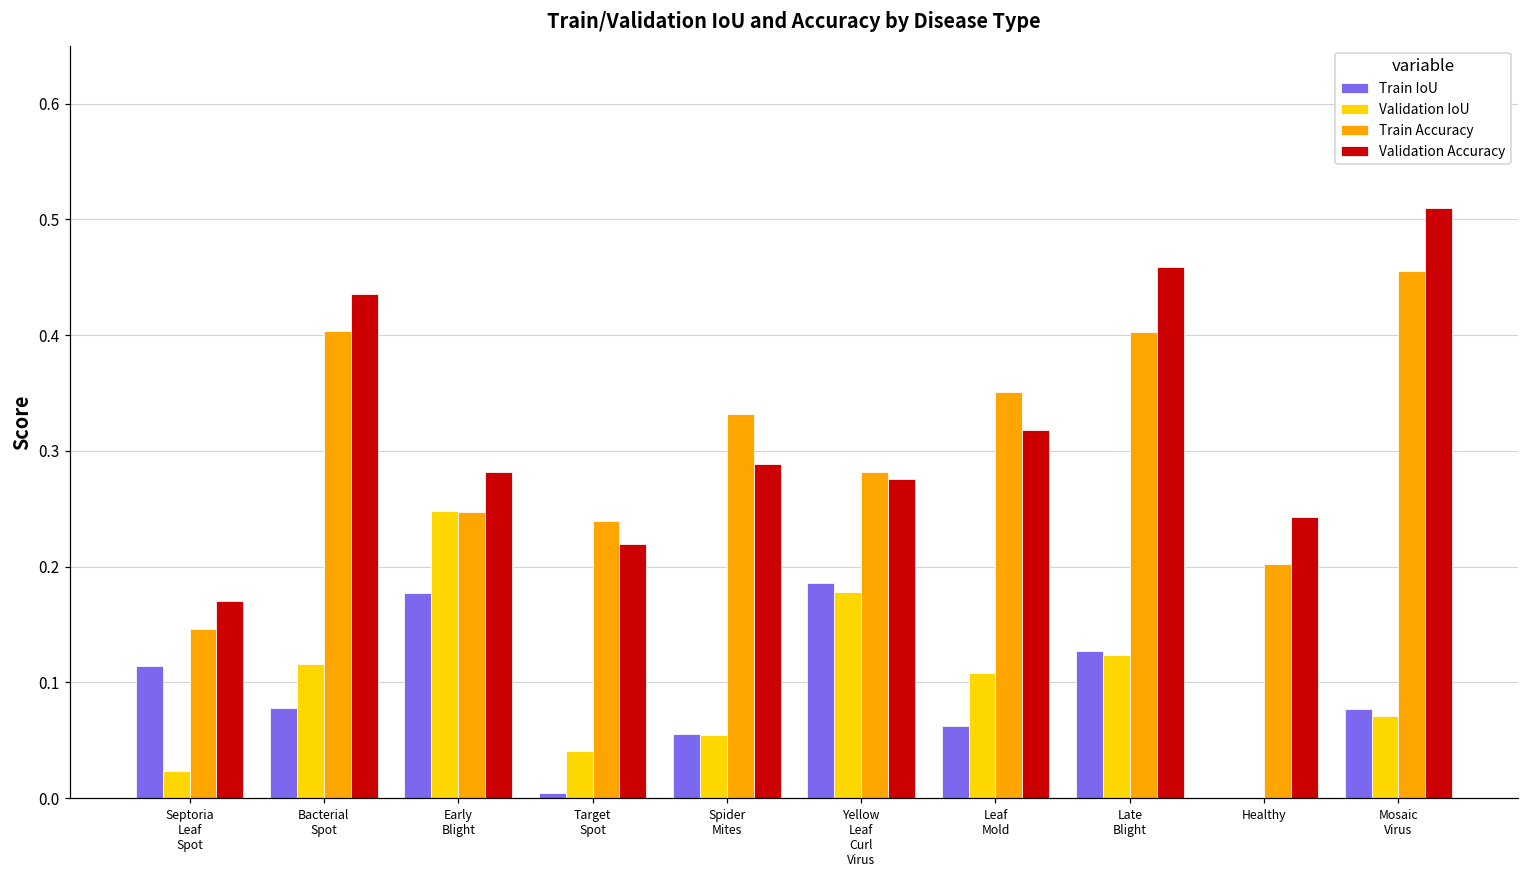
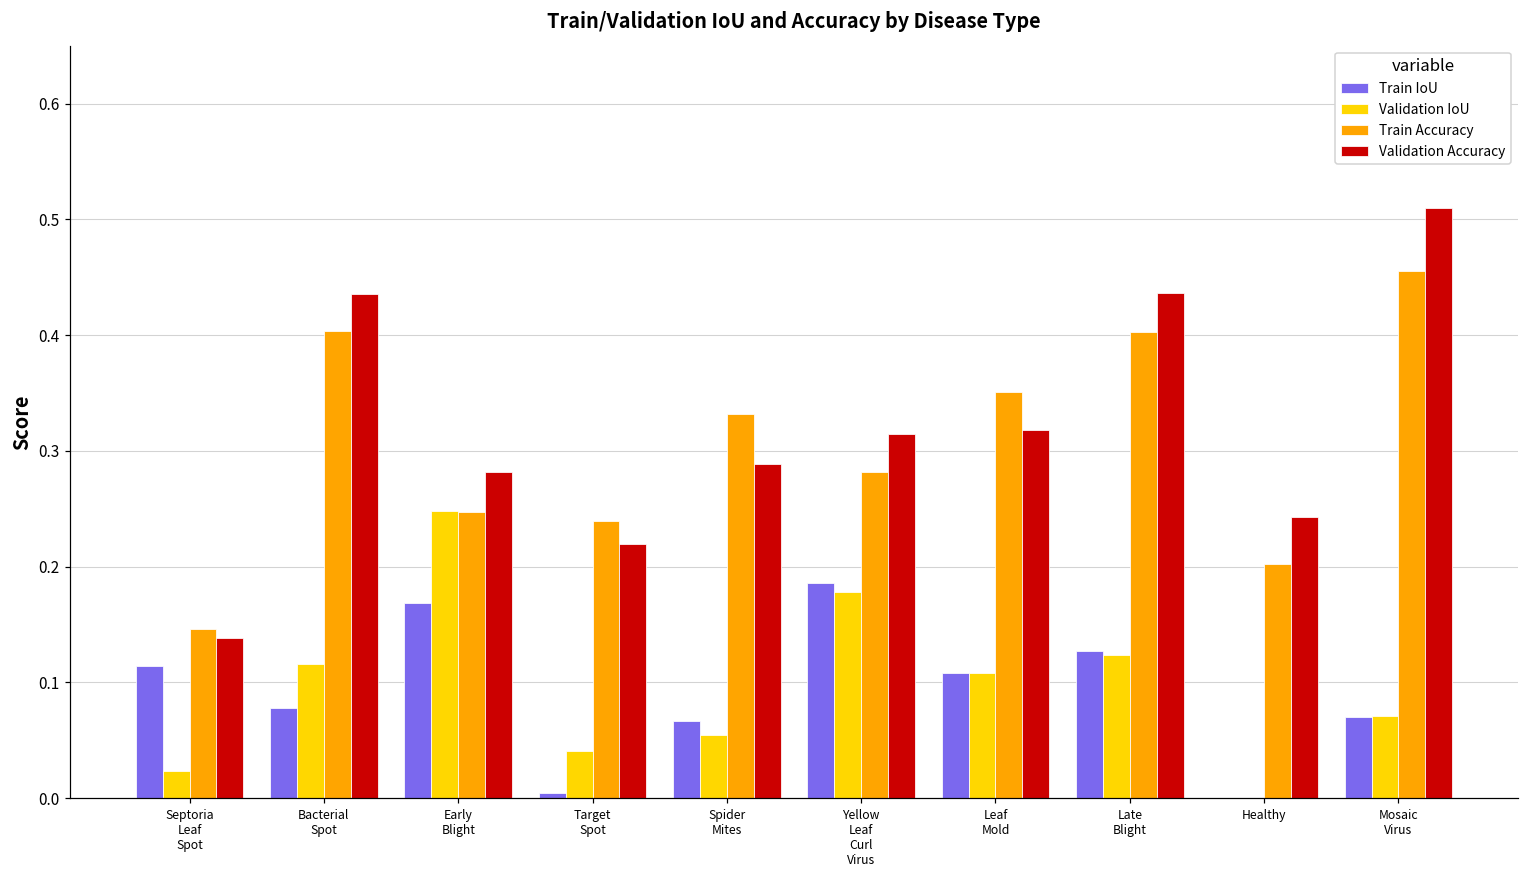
Validation Accuracy, Septoria Leaf Spot: 0.171 -> 0.138
Train IoU, Early Blight: 0.178 -> 0.169
Train IoU, Spider Mites: 0.055 -> 0.067
Validation Accuracy, Yellow Leaf Curl Virus: 0.276 -> 0.314
Train IoU, Leaf Mold: 0.063 -> 0.108
Validation Accuracy, Late Blight: 0.459 -> 0.436
Train IoU, Mosaic Virus: 0.077 -> 0.070
